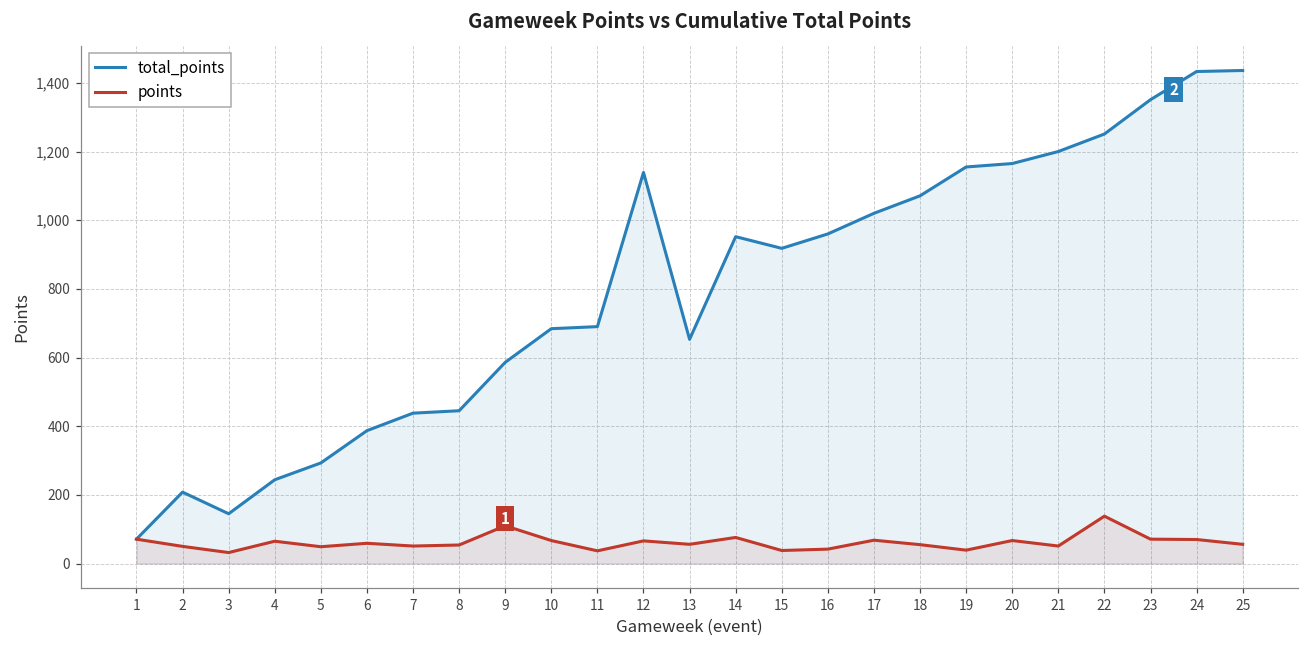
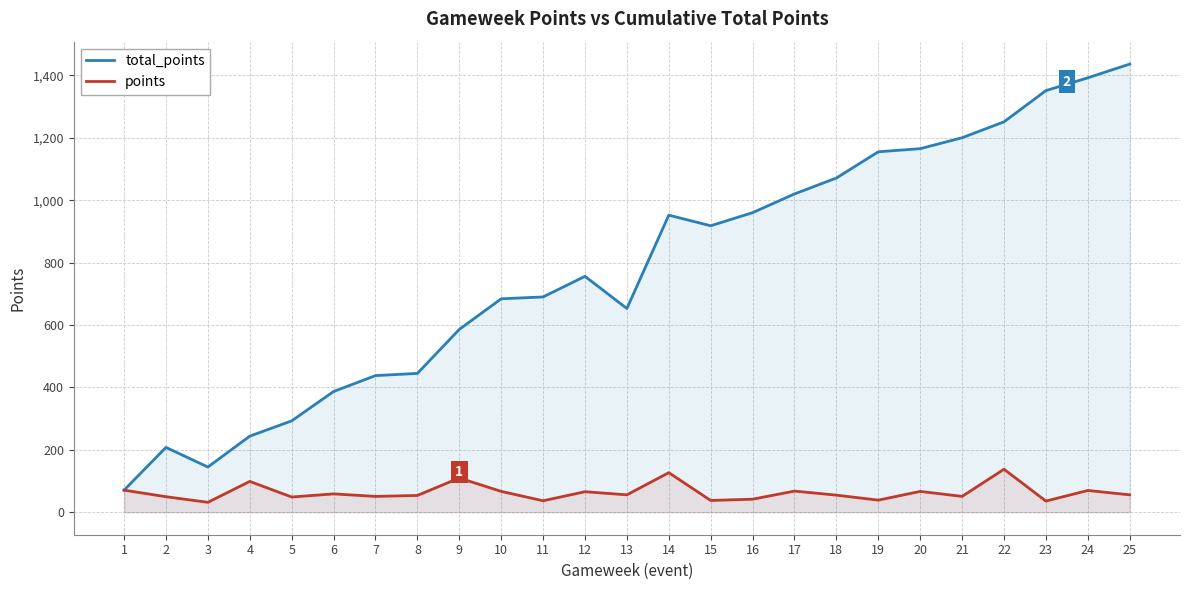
points, 4: 70 -> 100
total_points, 12: 1,140 -> 760
points, 14: 80 -> 130
points, 23: 70 -> 40
total_points, 24: 1,430 -> 1,390
